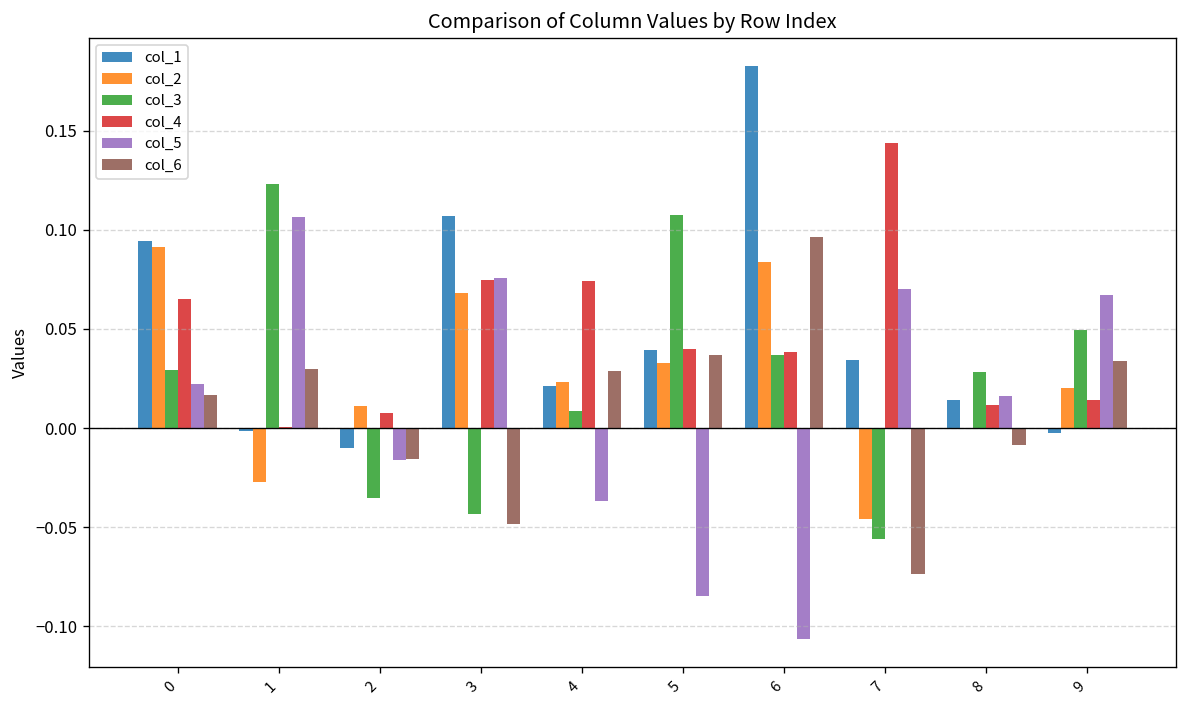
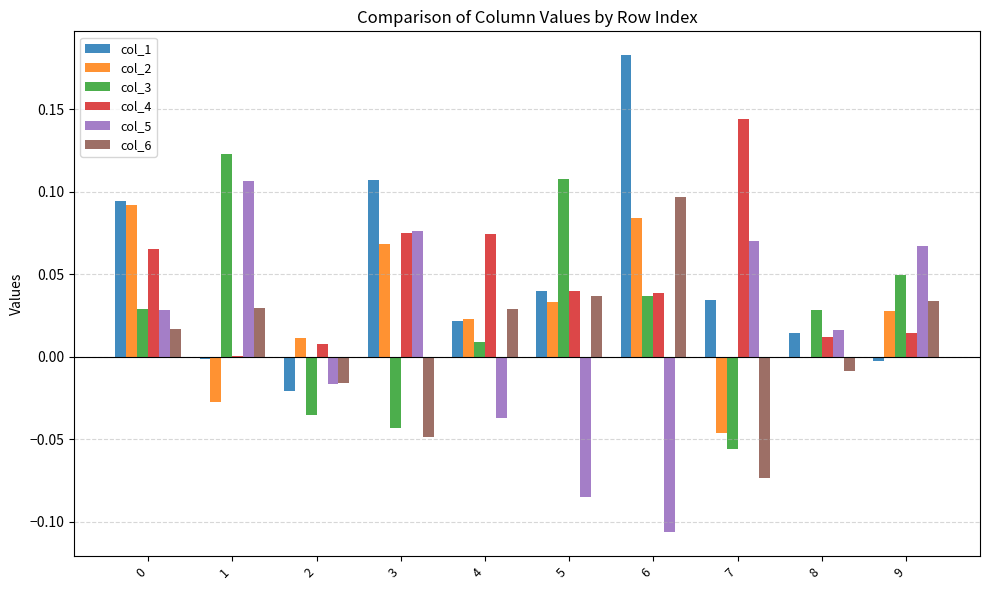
col_5, 0: 0.022 -> 0.028
col_1, 2: -0.010 -> -0.021
col_2, 9: 0.020 -> 0.027
